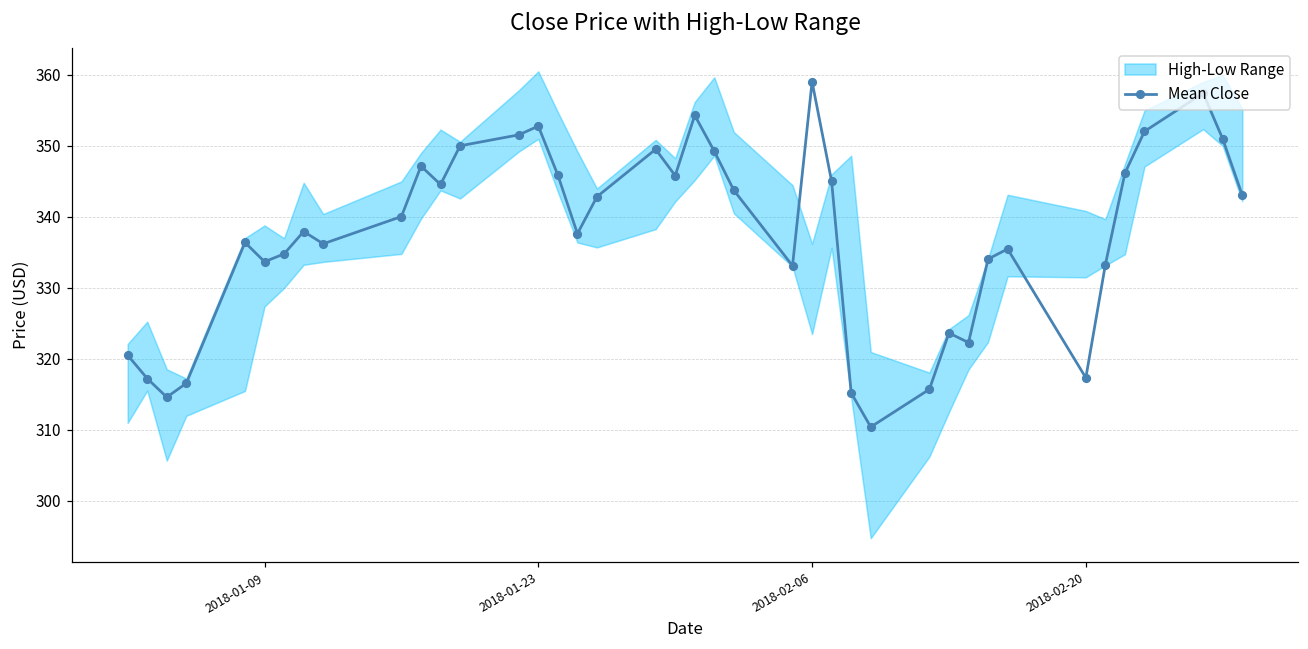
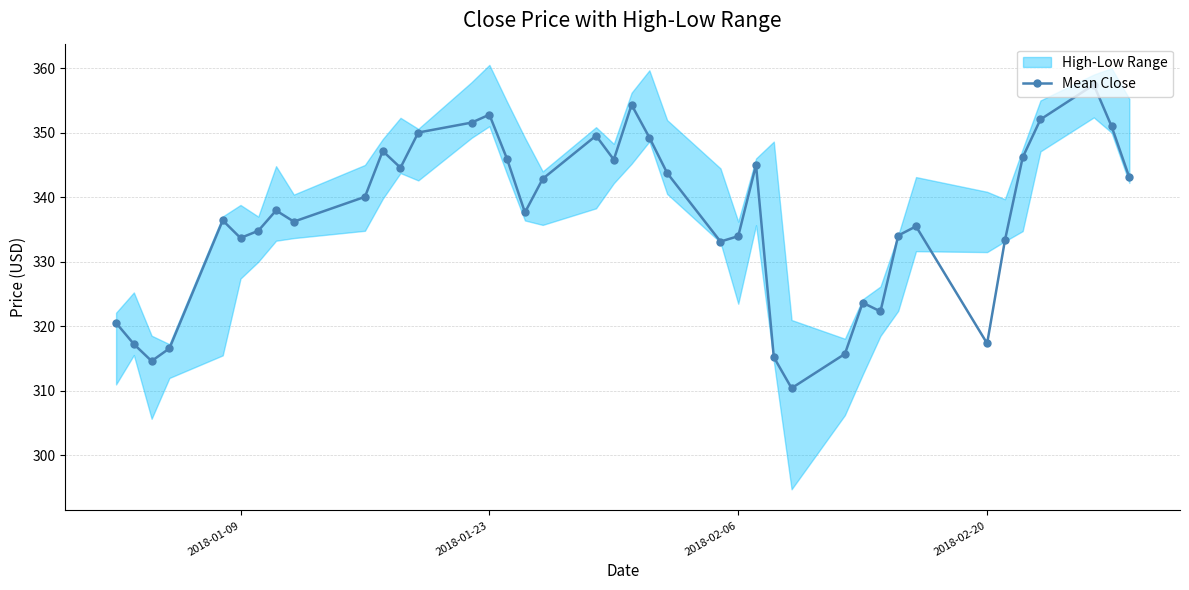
Mean Close, 2018-02-06: 359 -> 334
